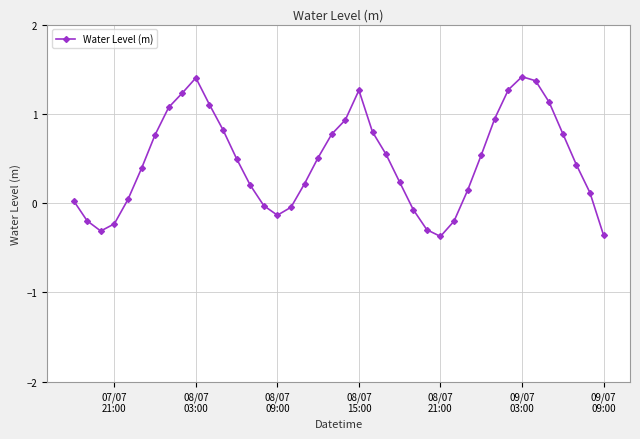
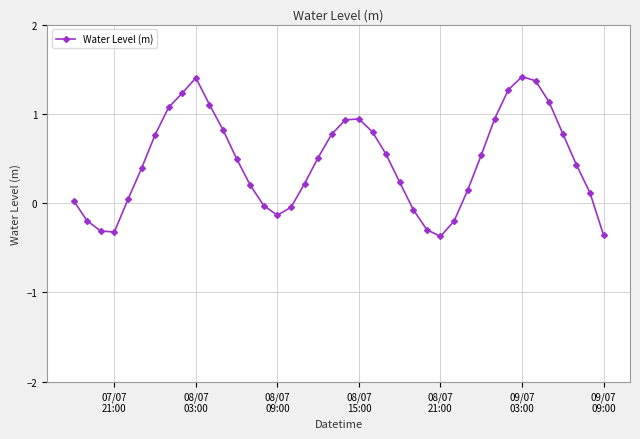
07/07 21:00: -0.2 -> -0.3
08/07 15:00: 1.3 -> 0.9
